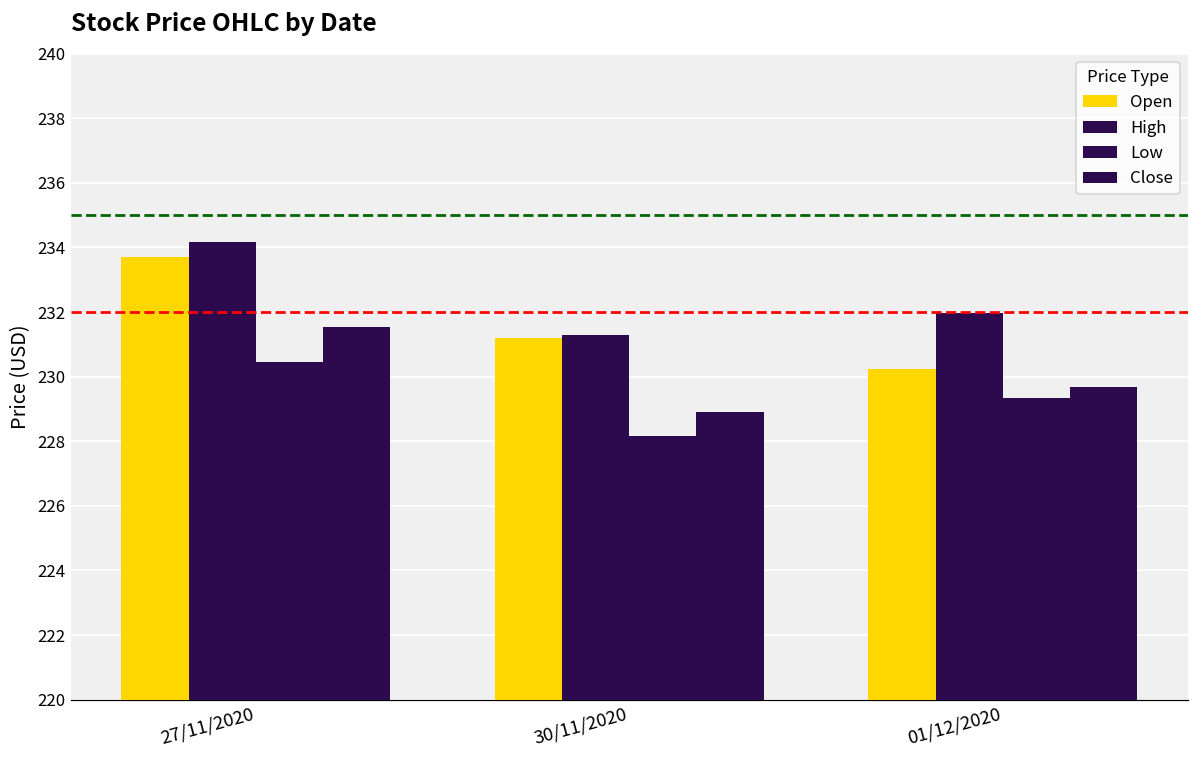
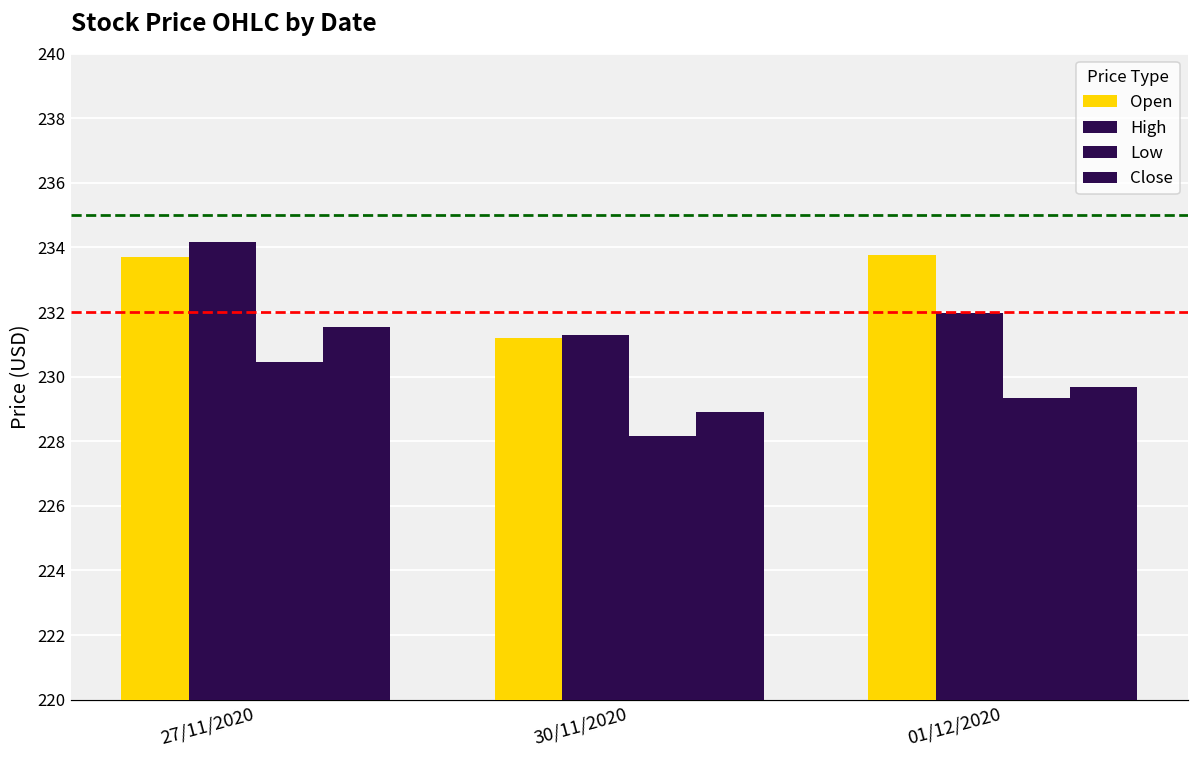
Open, 01/12/2020: 230.2 -> 233.8
